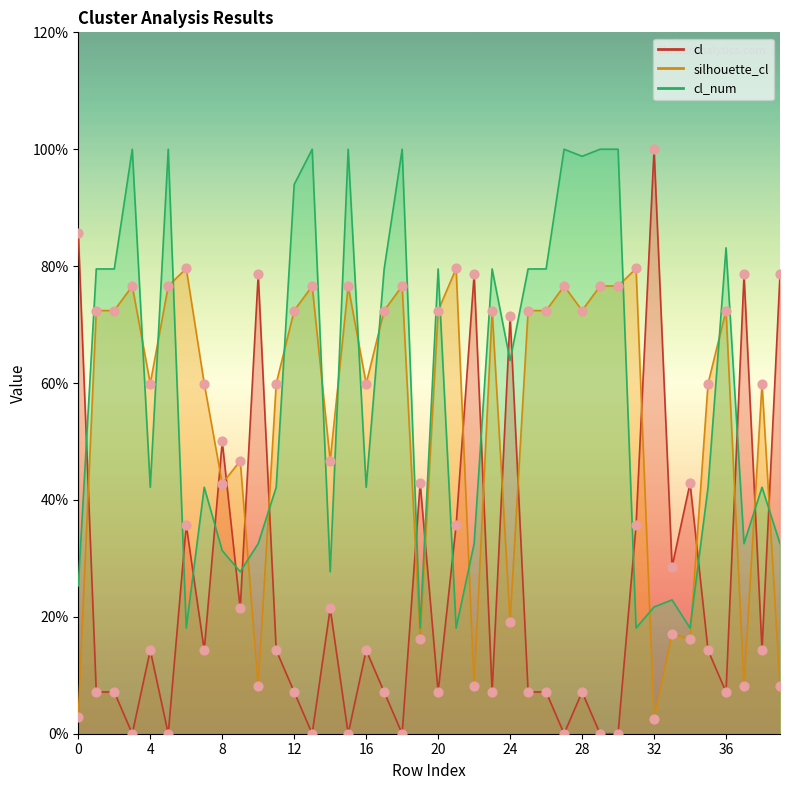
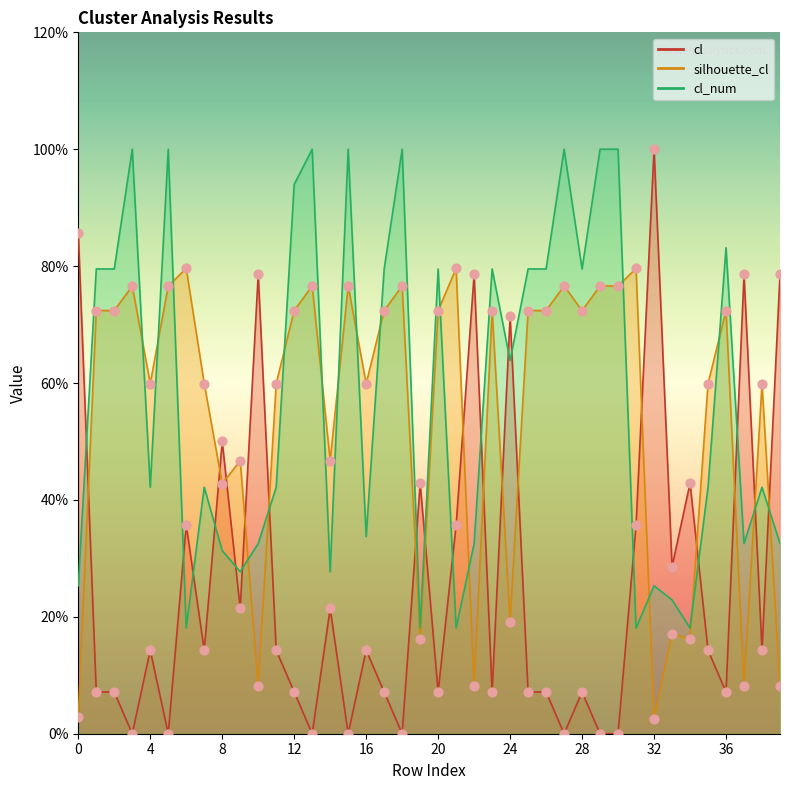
cl_num, 16: 42% -> 34%
cl_num, 28: 99% -> 80%
cl_num, 32: 22% -> 25%
